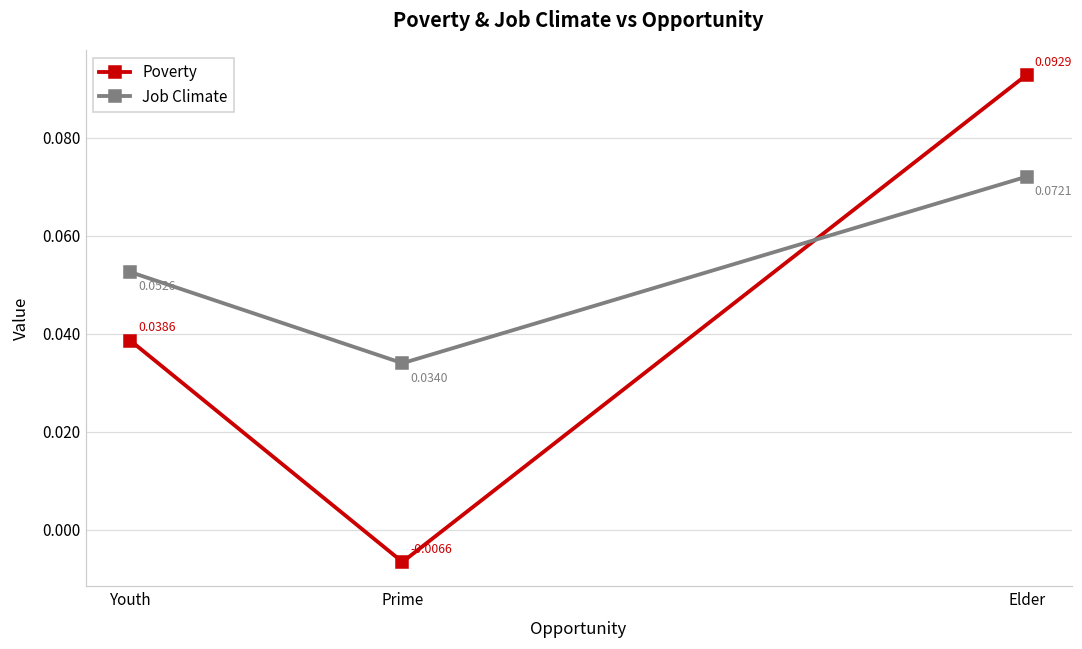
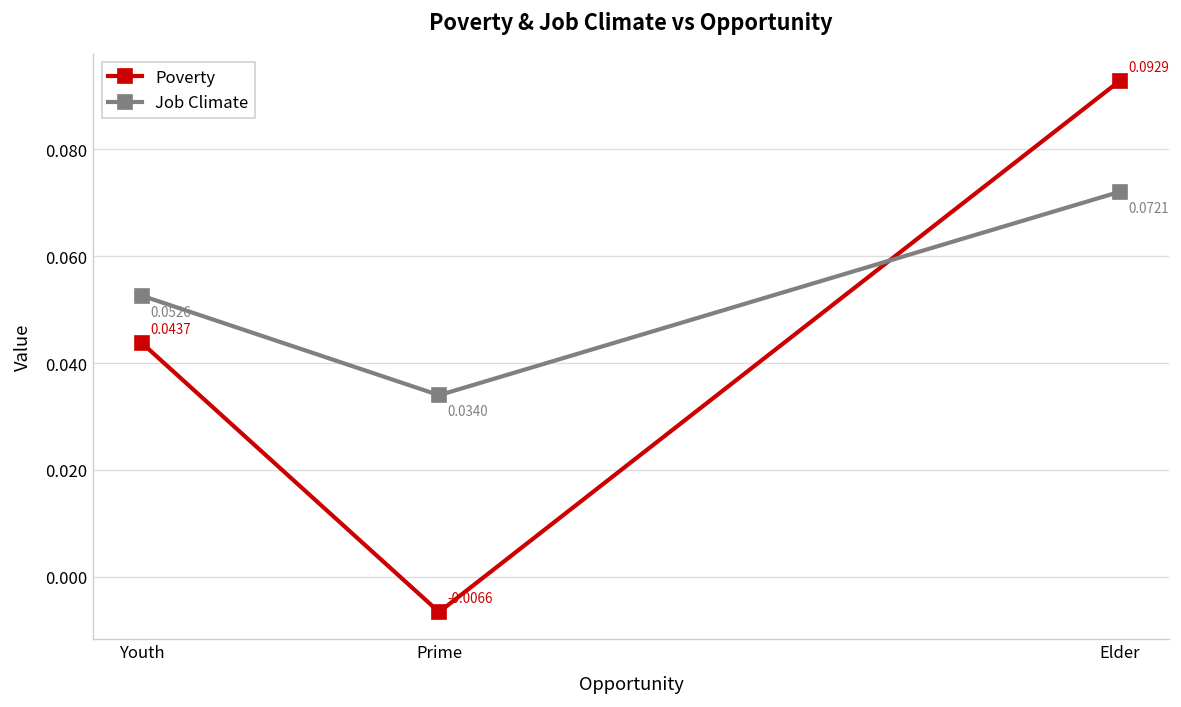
Poverty, Youth: 0.0386 -> 0.0437
